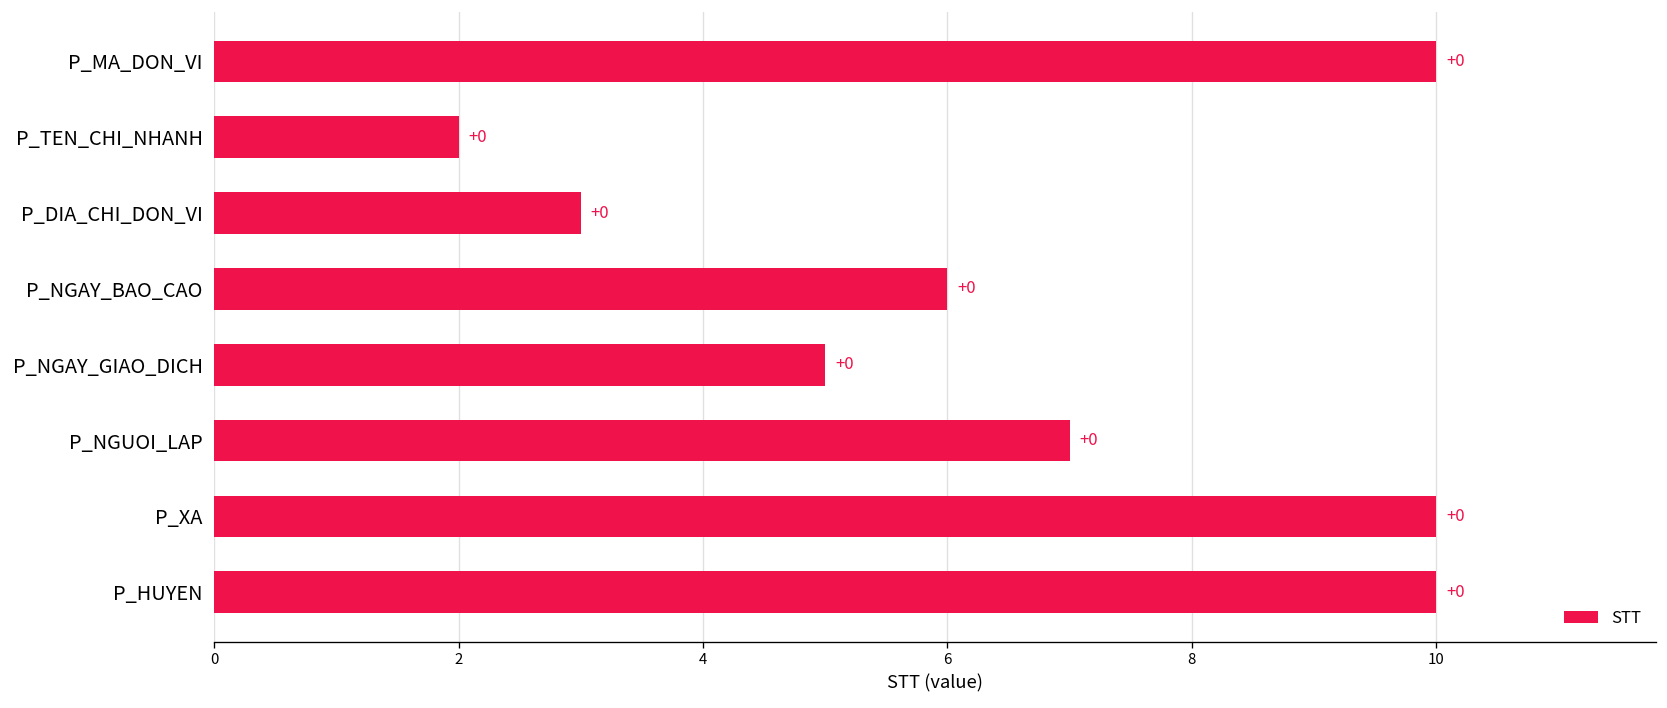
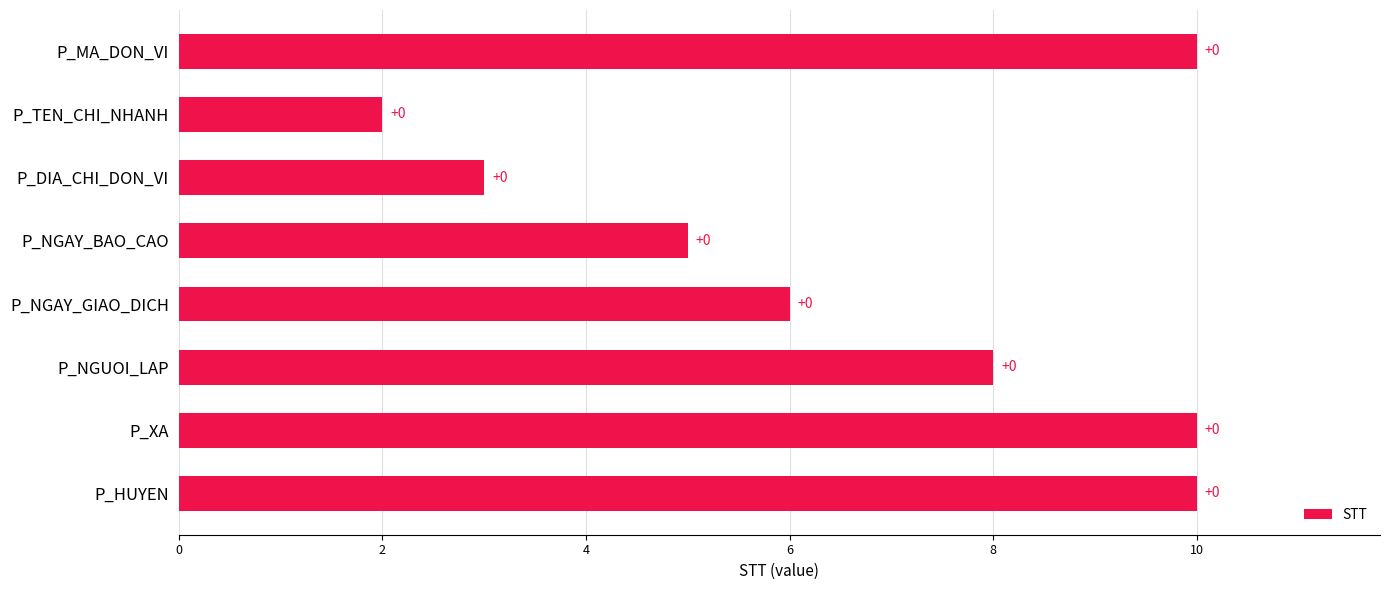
P_NGAY_BAO_CAO: 6 -> 5
P_NGAY_GIAO_DICH: 5 -> 6
P_NGUOI_LAP: 7 -> 8
